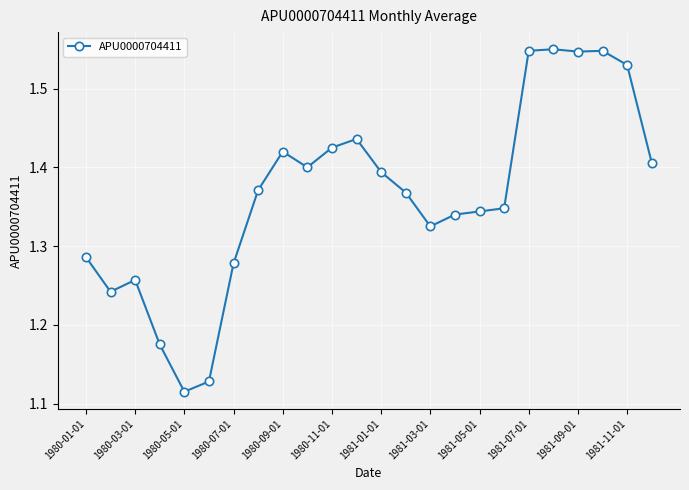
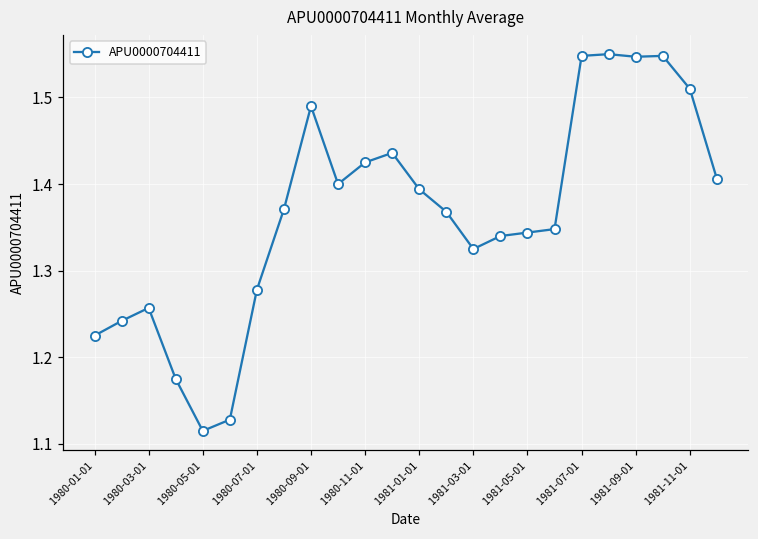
1980-01-01: 1.29 -> 1.23
1980-09-01: 1.42 -> 1.49
1981-11-01: 1.53 -> 1.51
